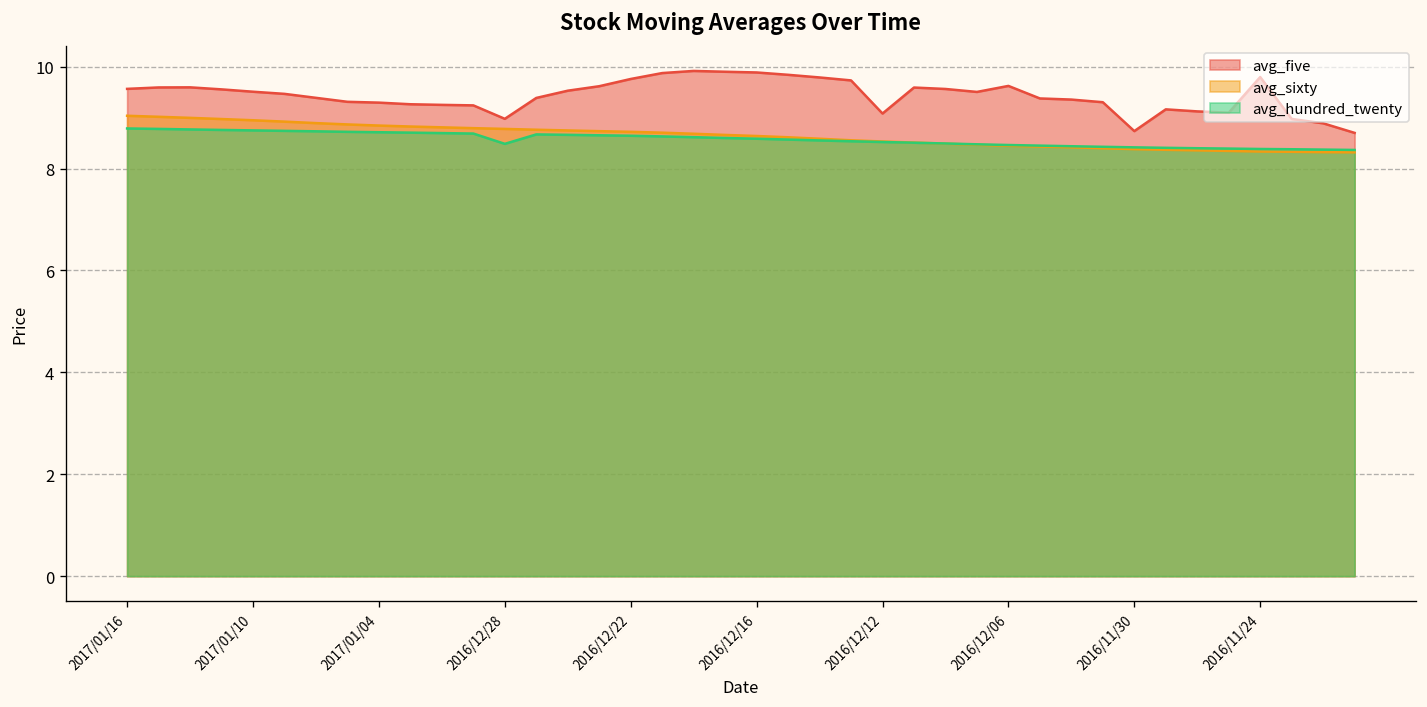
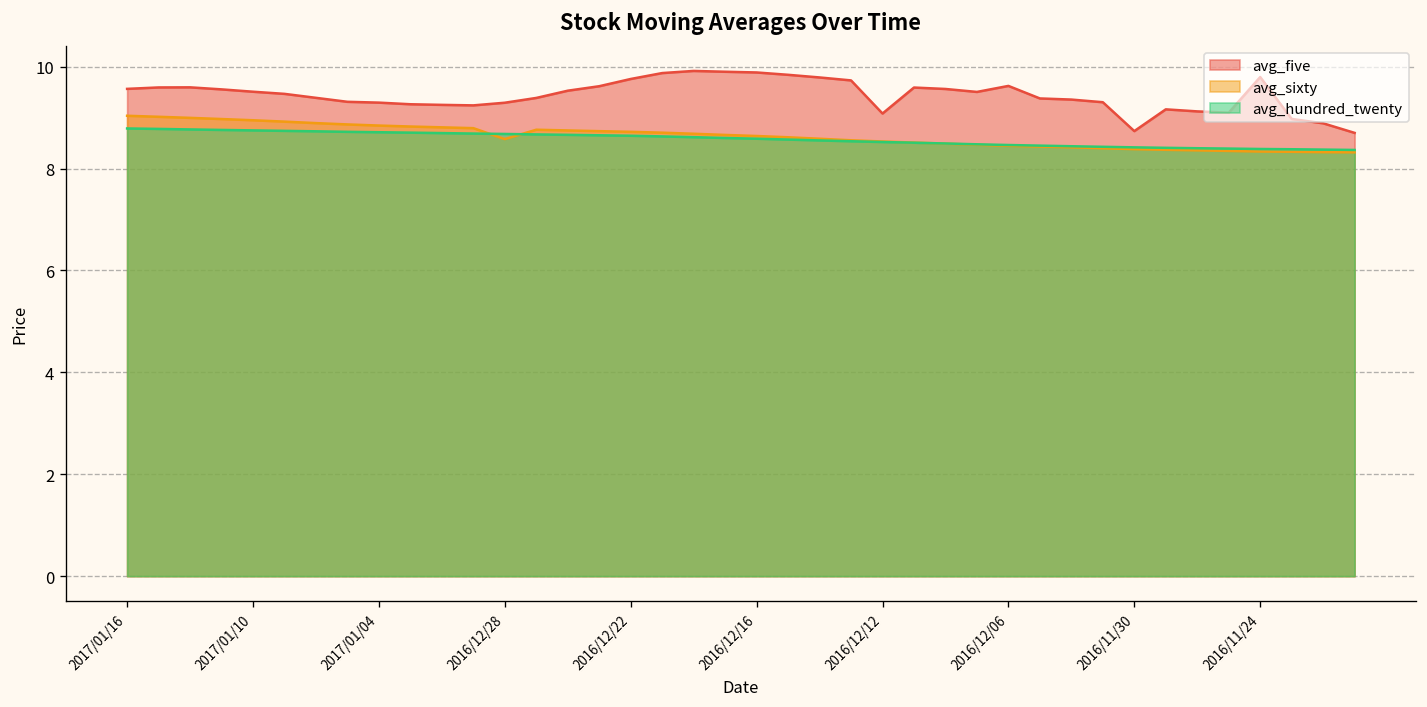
avg_five, 2016/12/28: 9.0 -> 9.3
avg_sixty, 2016/12/28: 8.8 -> 8.6
avg_hundred_twenty, 2016/12/28: 8.5 -> 8.7
